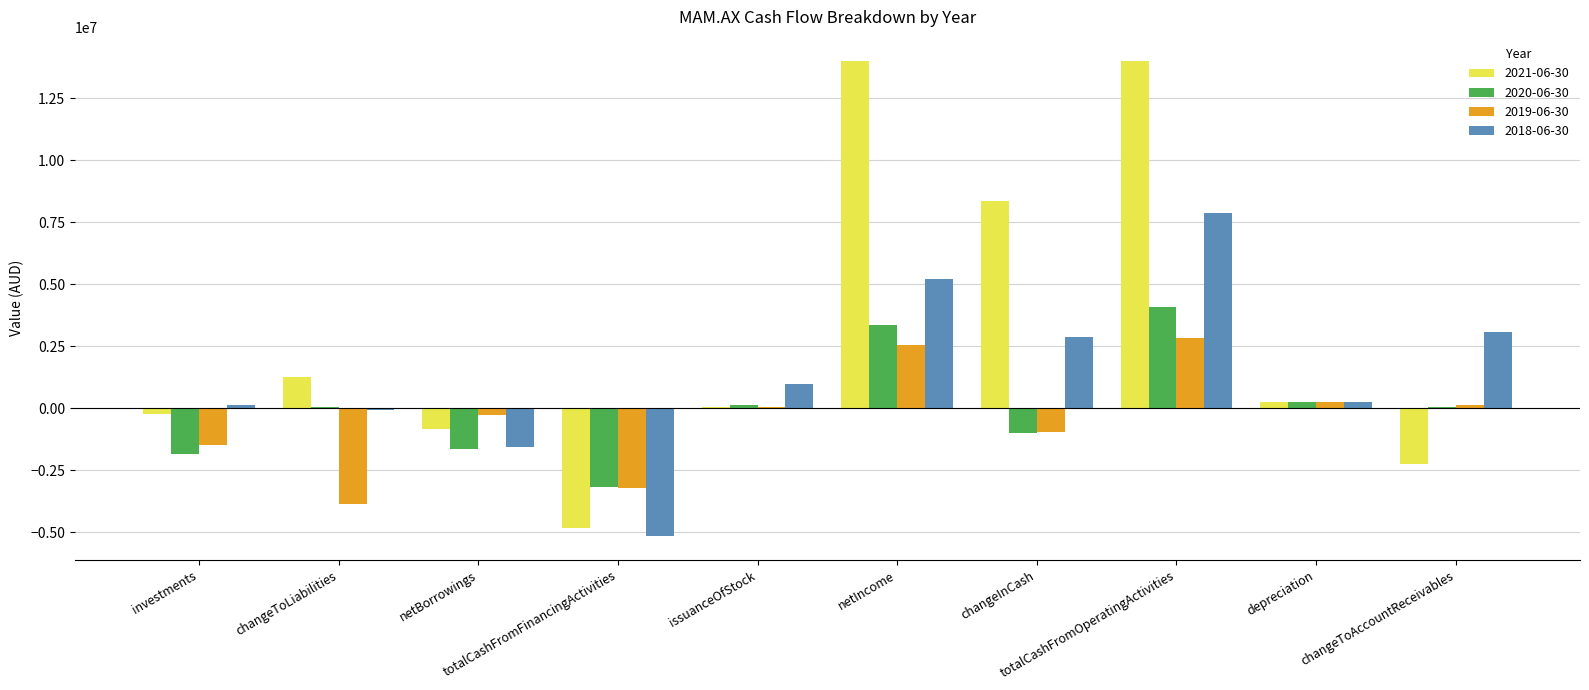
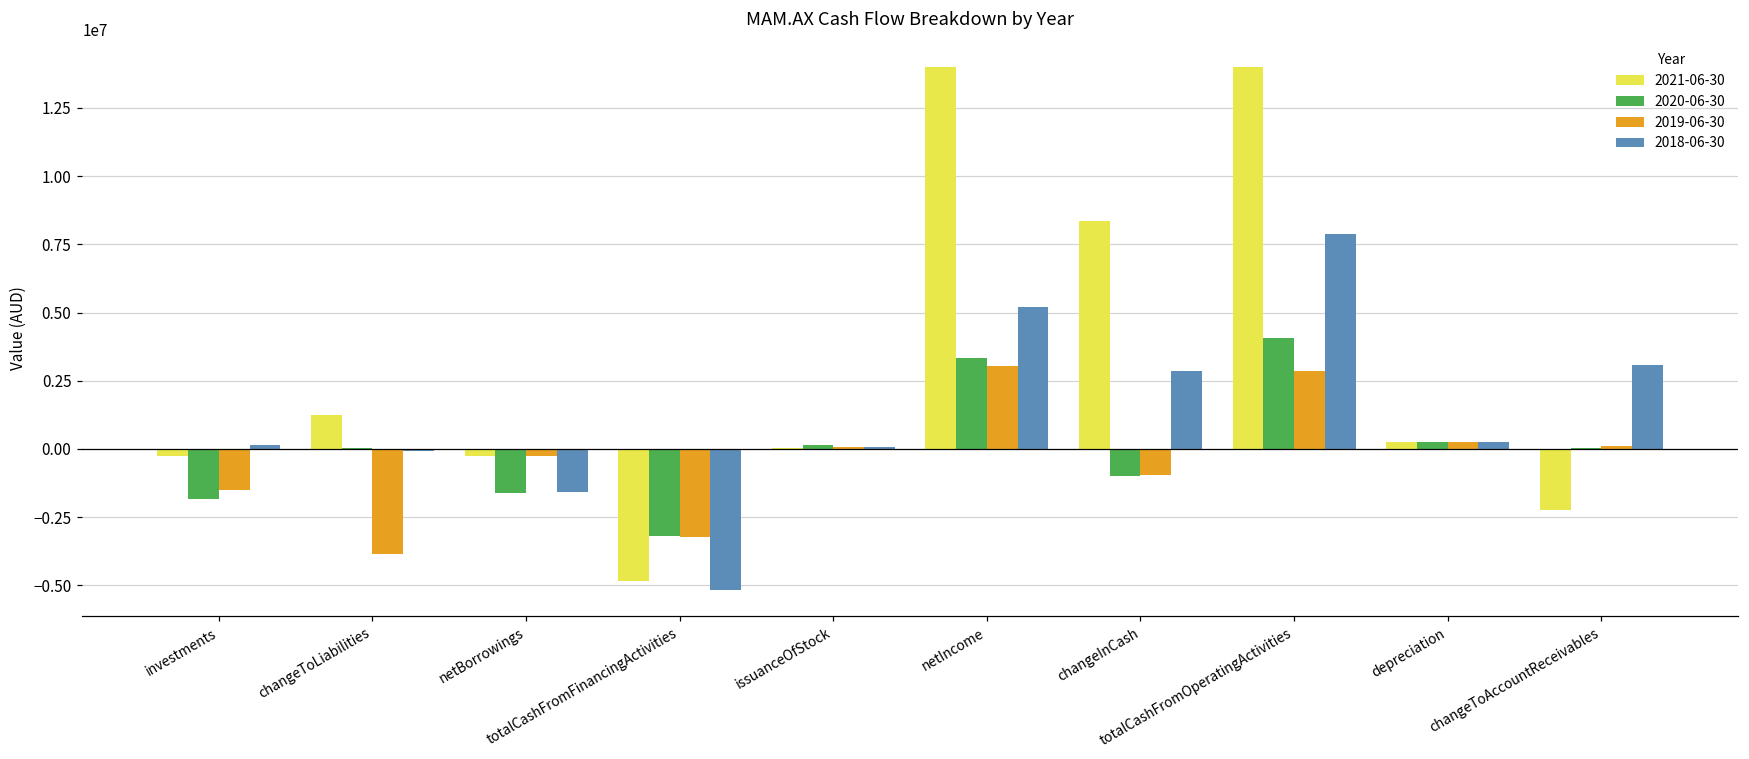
2021-06-30, netBorrowings: -900000 -> -300000
2018-06-30, issuanceOfStock: 1000000 -> 100000
2019-06-30, netIncome: 2500000 -> 3000000
